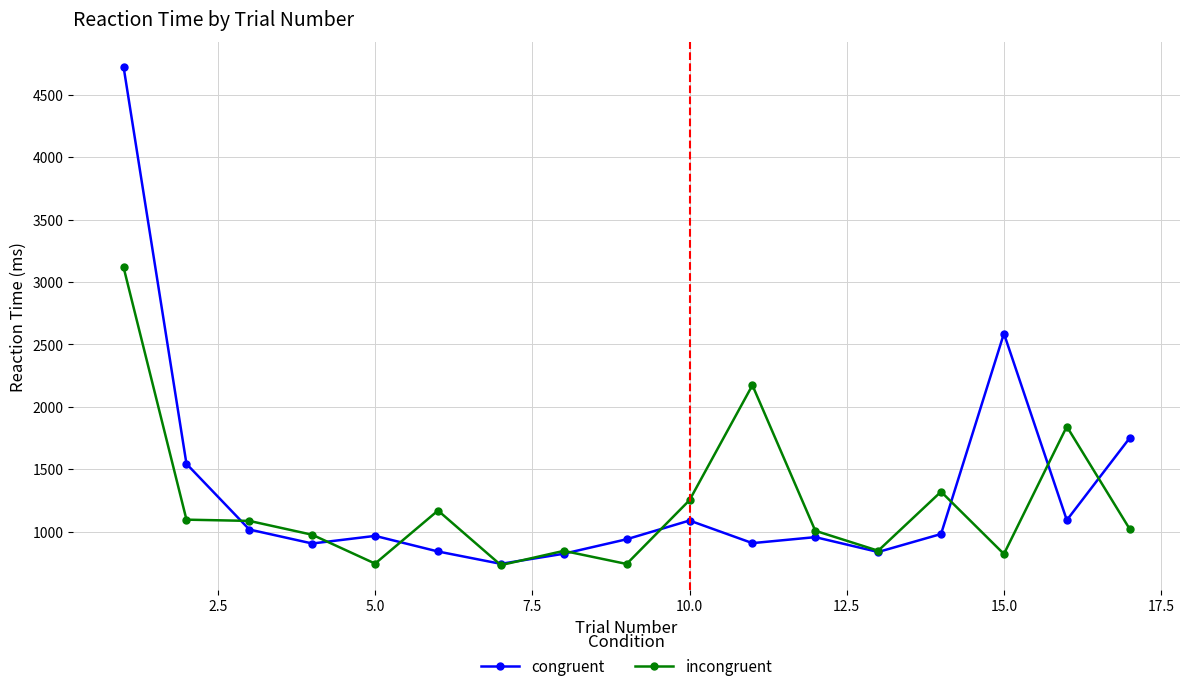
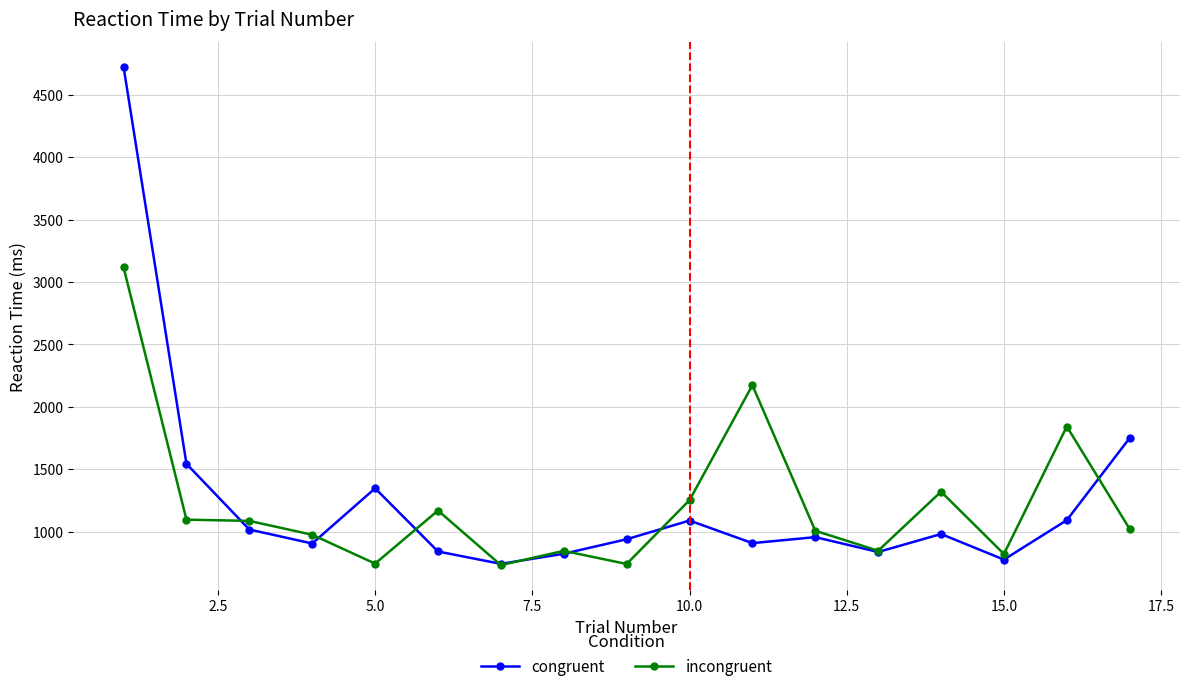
congruent, 5.0: 970 -> 1350
congruent, 15.0: 2590 -> 780
